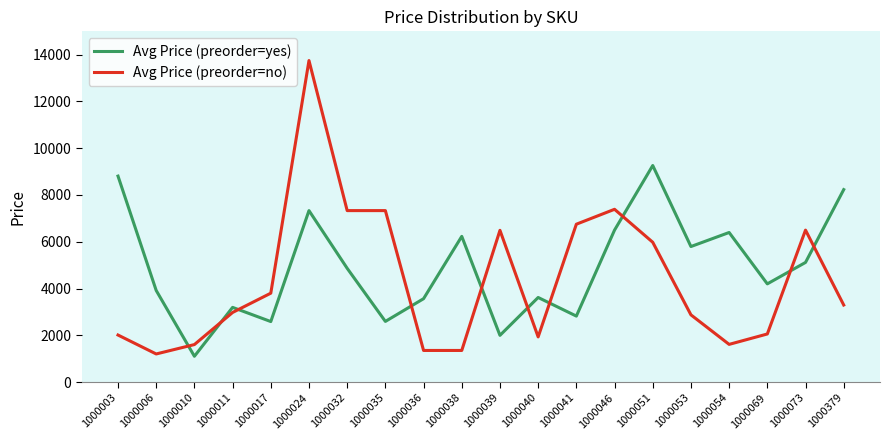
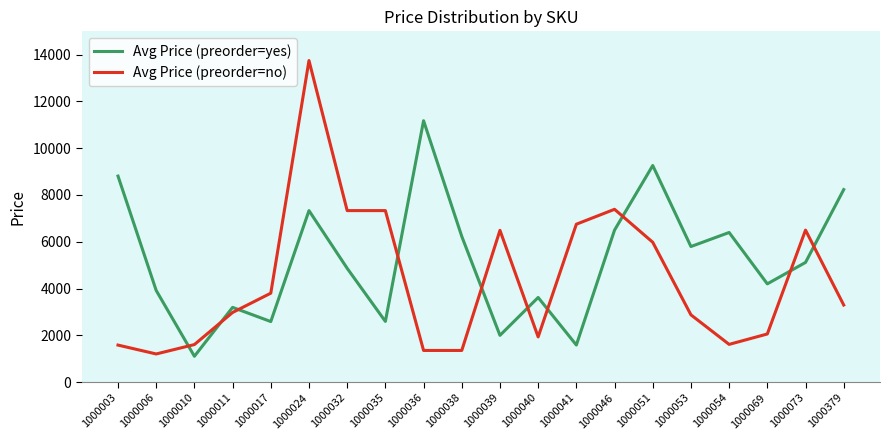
Avg Price (preorder=no), 1000003: 2000 -> 1600
Avg Price (preorder=yes), 1000036: 3600 -> 11200
Avg Price (preorder=yes), 1000041: 2800 -> 1600
